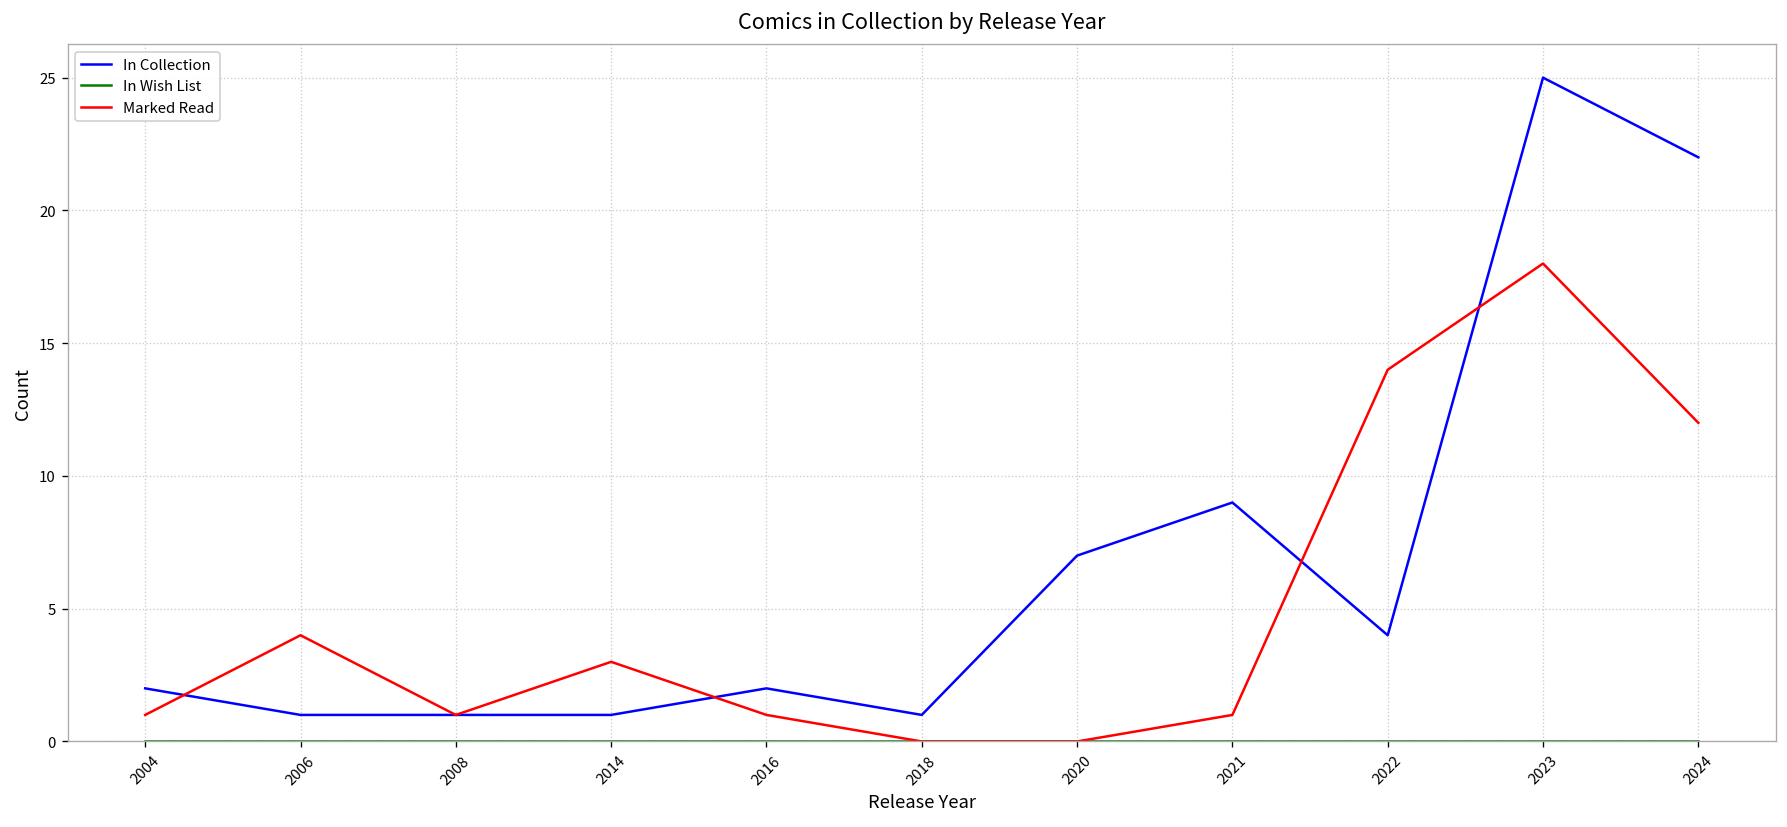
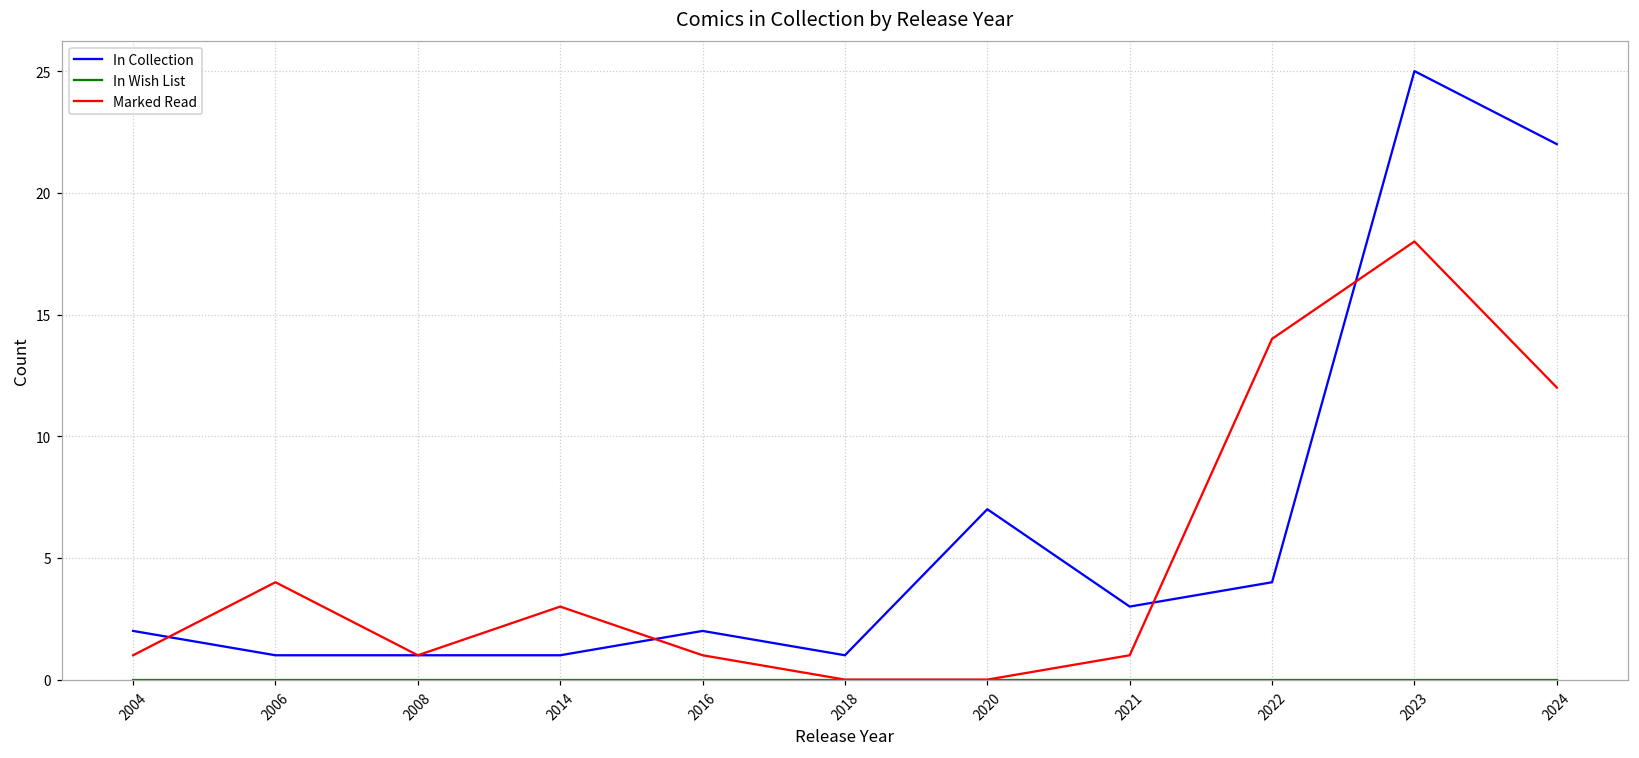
In Collection, 2021: 9 -> 3
